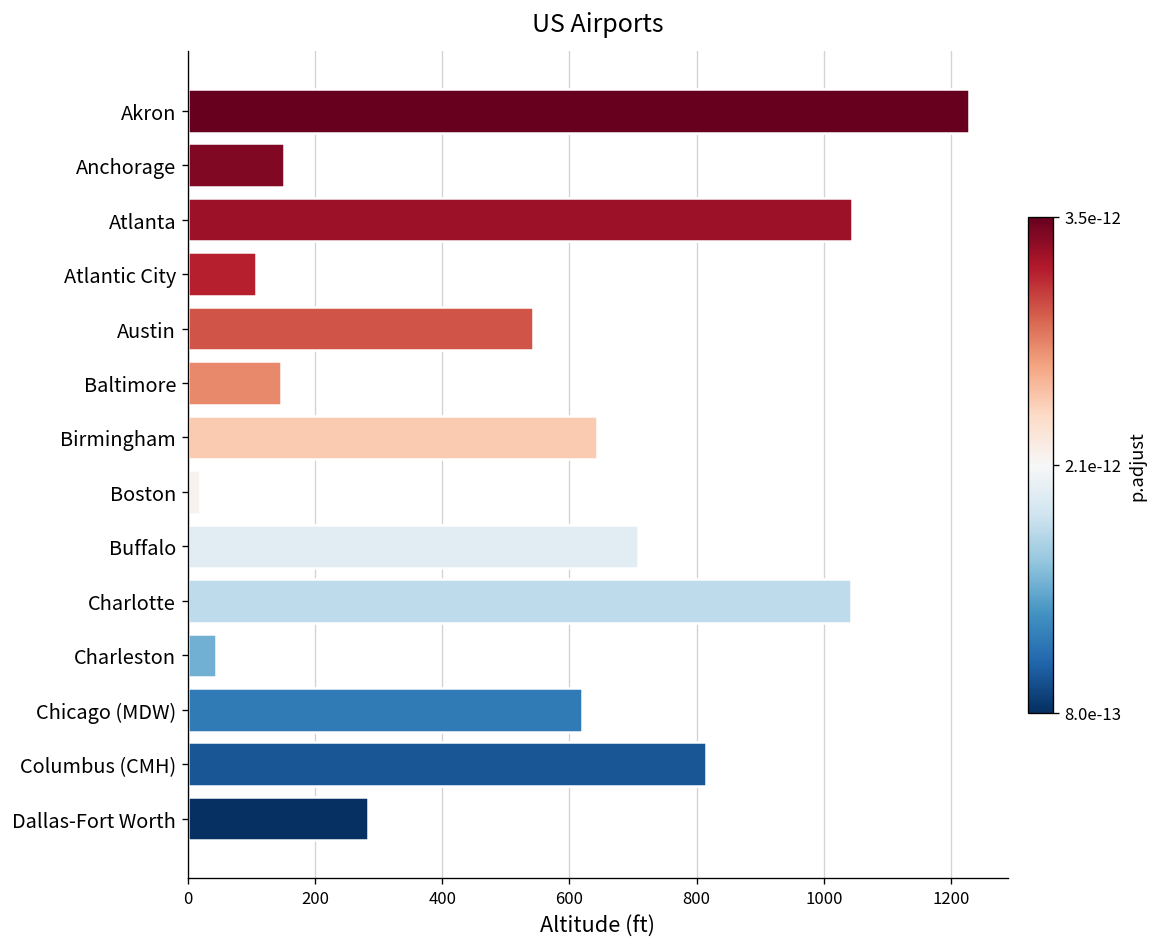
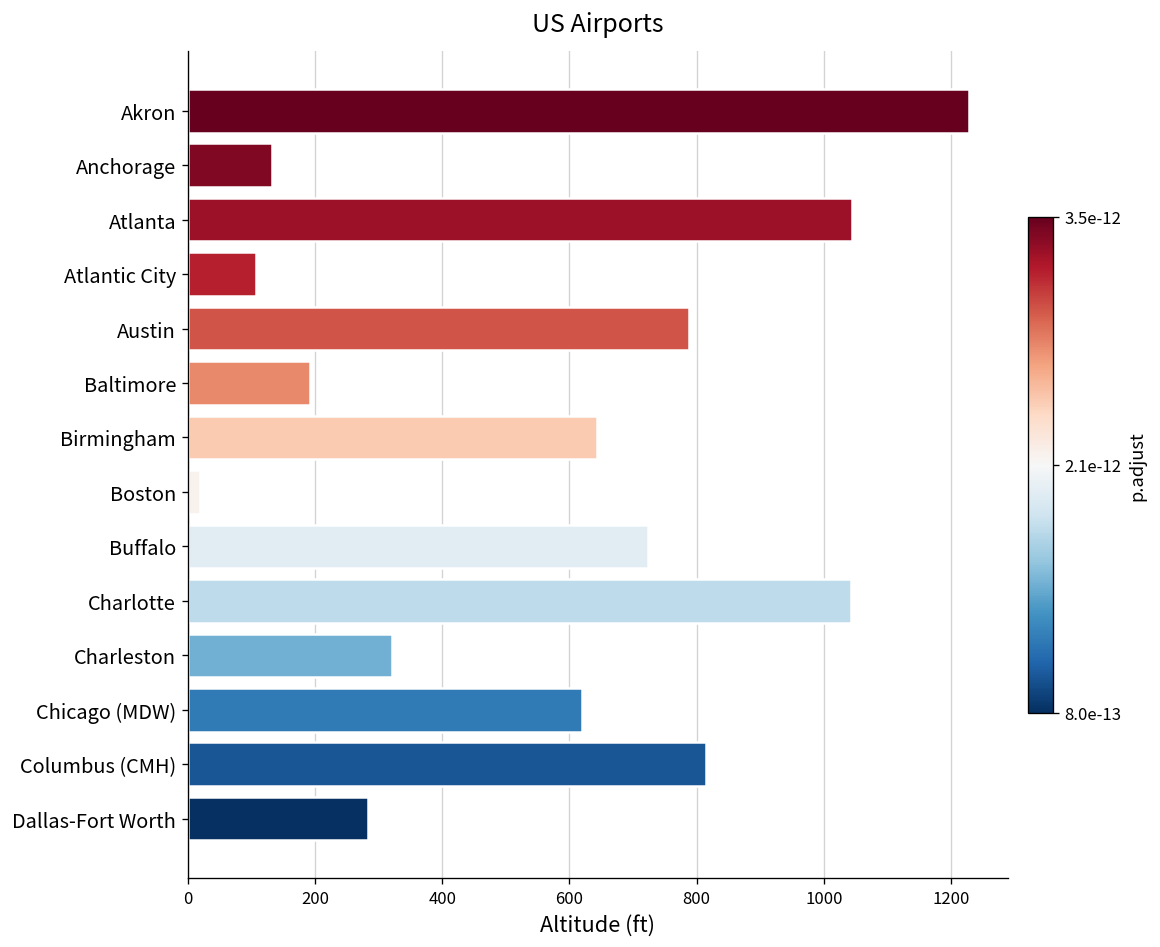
Anchorage: 150 -> 130
Austin: 540 -> 790
Baltimore: 150 -> 190
Buffalo: 710 -> 720
Charleston: 50 -> 320
